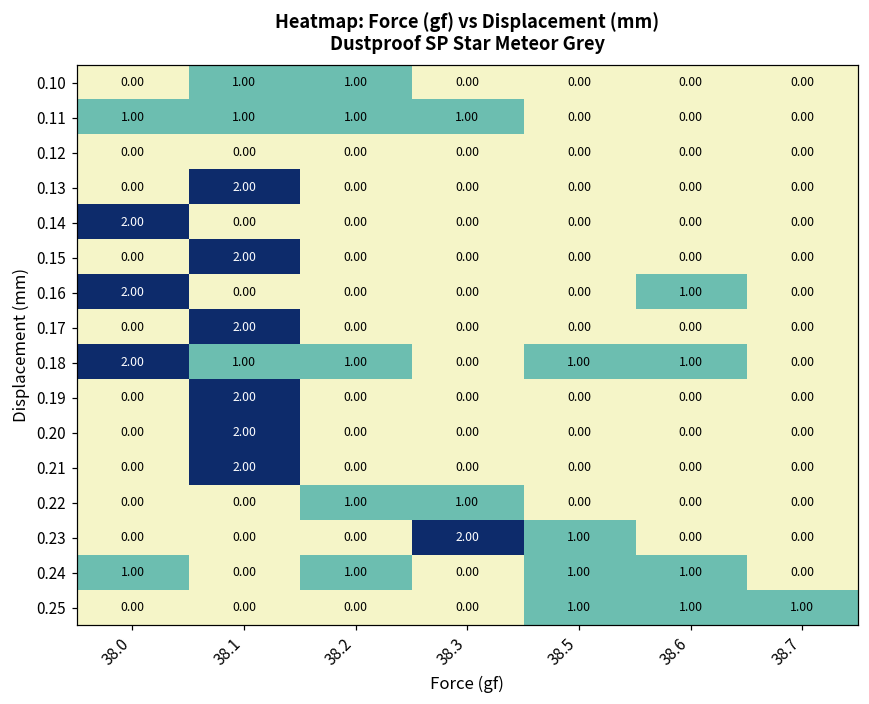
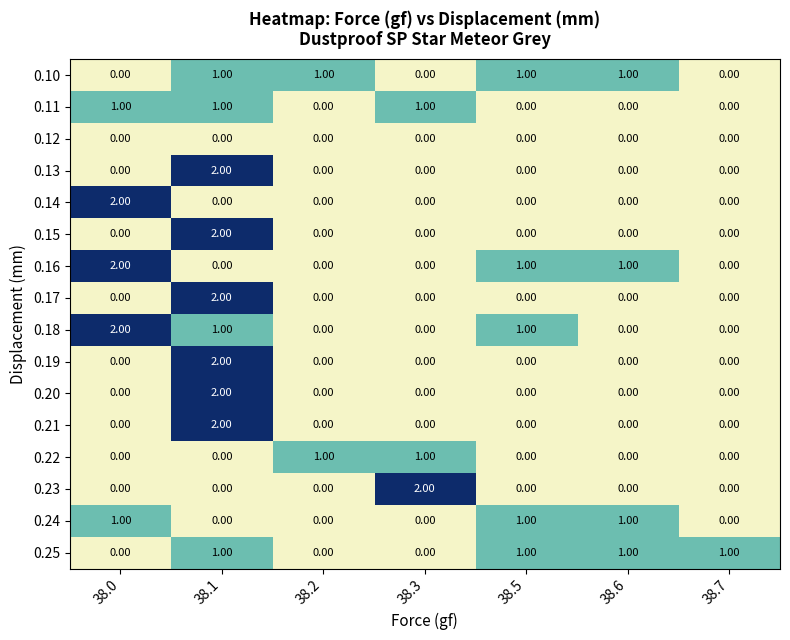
0.10, 38.5: 0.00 -> 1.00
0.10, 38.6: 0.00 -> 1.00
0.11, 38.2: 1.00 -> 0.00
0.16, 38.5: 0.00 -> 1.00
0.18, 38.2: 1.00 -> 0.00
0.18, 38.6: 1.00 -> 0.00
0.23, 38.5: 1.00 -> 0.00
0.24, 38.2: 1.00 -> 0.00
0.25, 38.1: 0.00 -> 1.00
